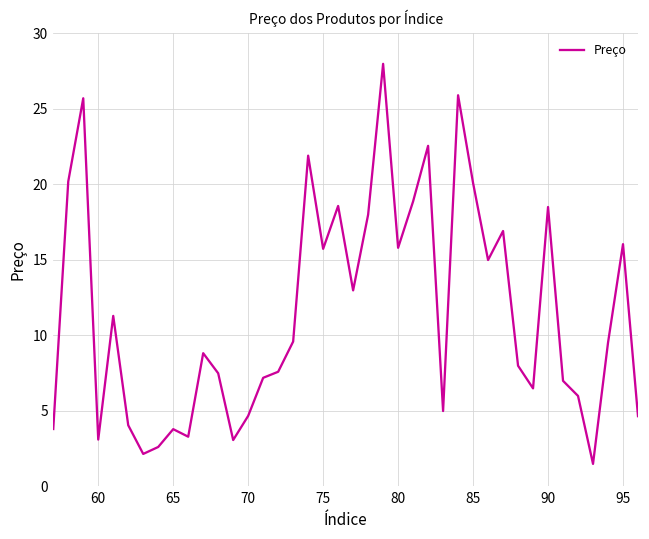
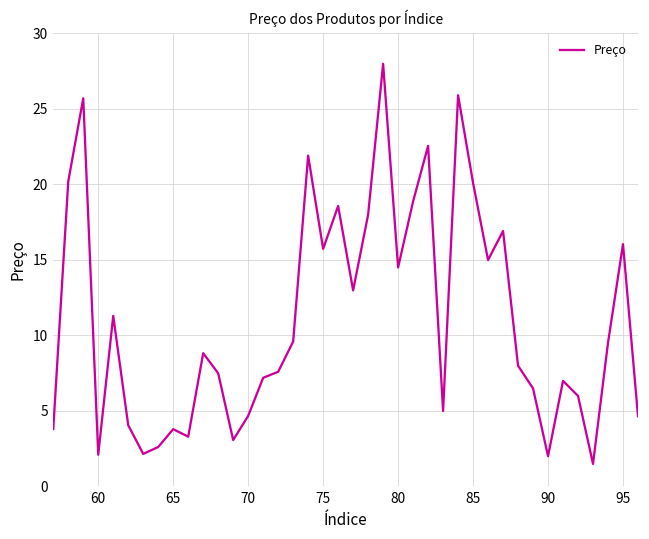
60: 3.1 -> 2.1
80: 15.8 -> 14.5
90: 18.5 -> 2.0
